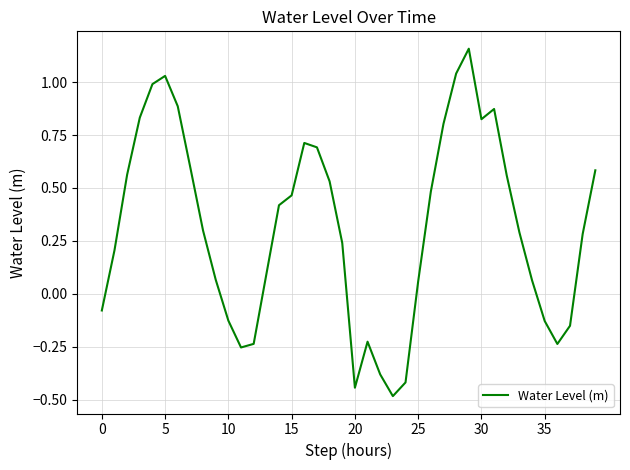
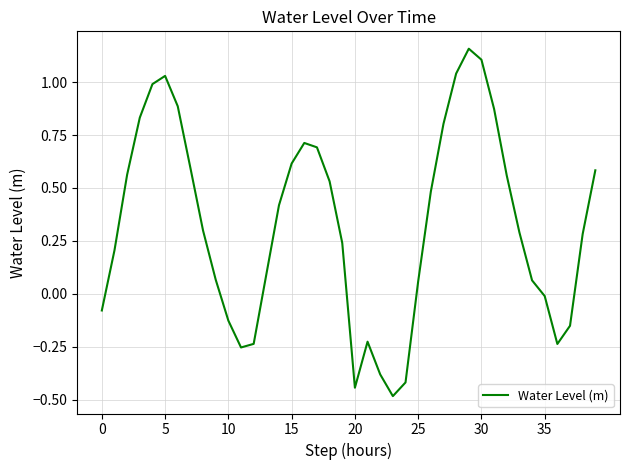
15: 0.46 -> 0.62
30: 0.82 -> 1.11
35: -0.13 -> -0.01
